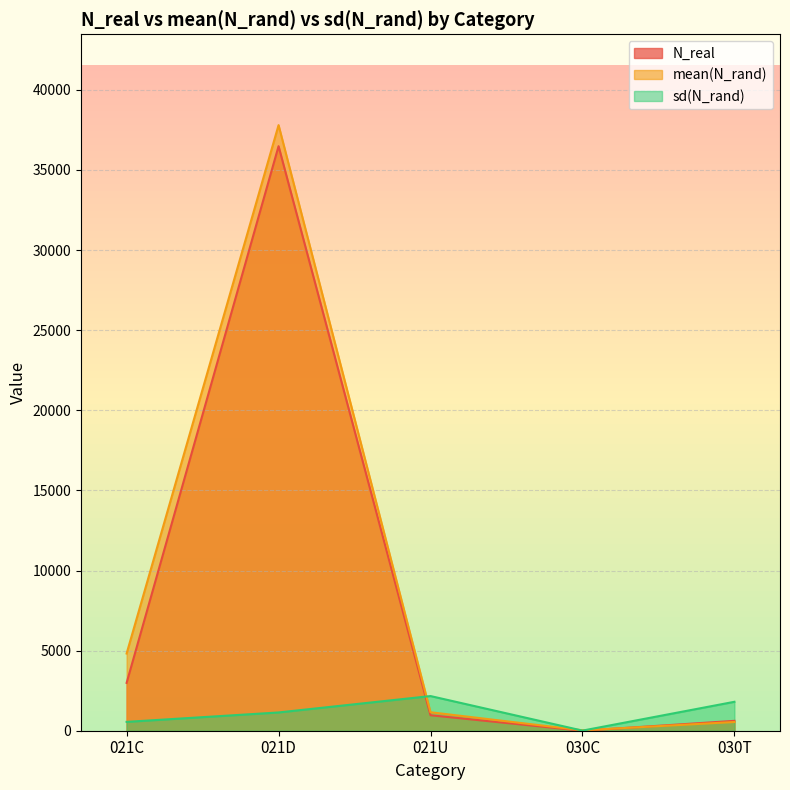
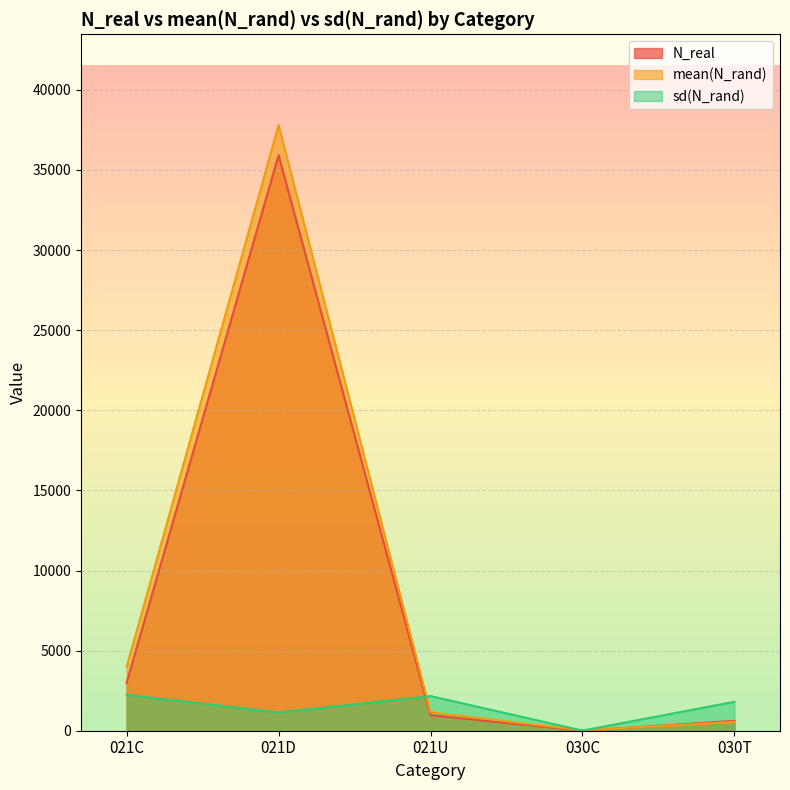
mean(N_rand), 021C: 4800 -> 4000
sd(N_rand), 021C: 600 -> 2200
N_real, 021D: 36500 -> 35900
